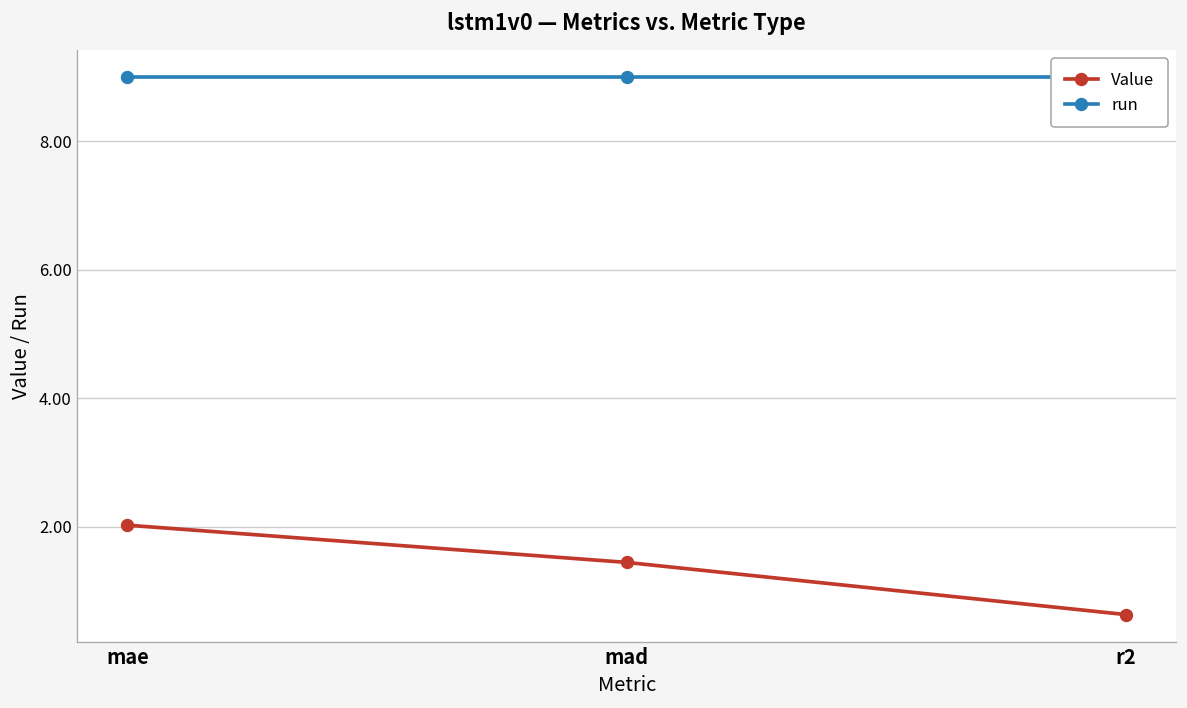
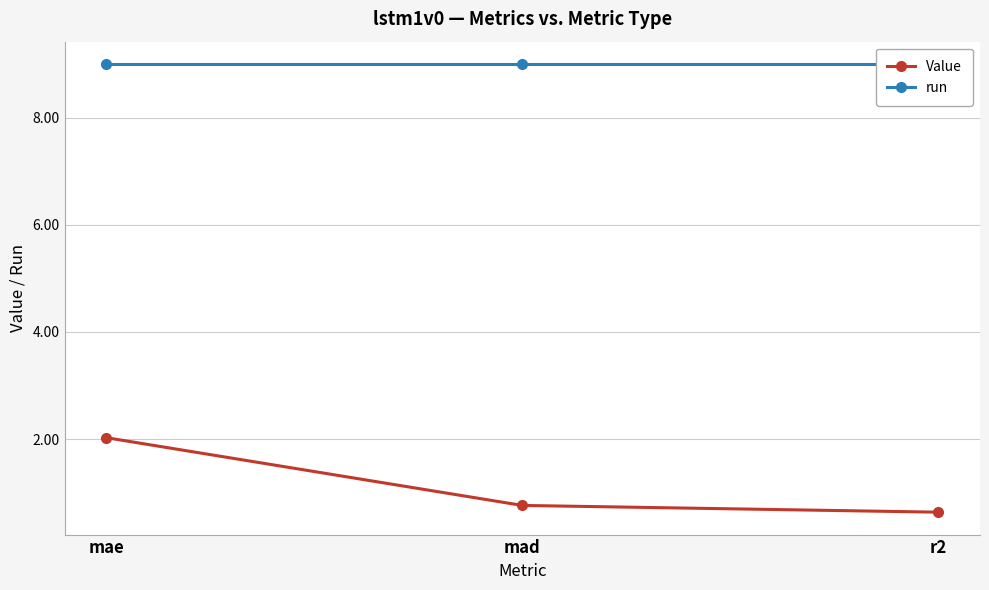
Value, mad: 1.4 -> 0.8
